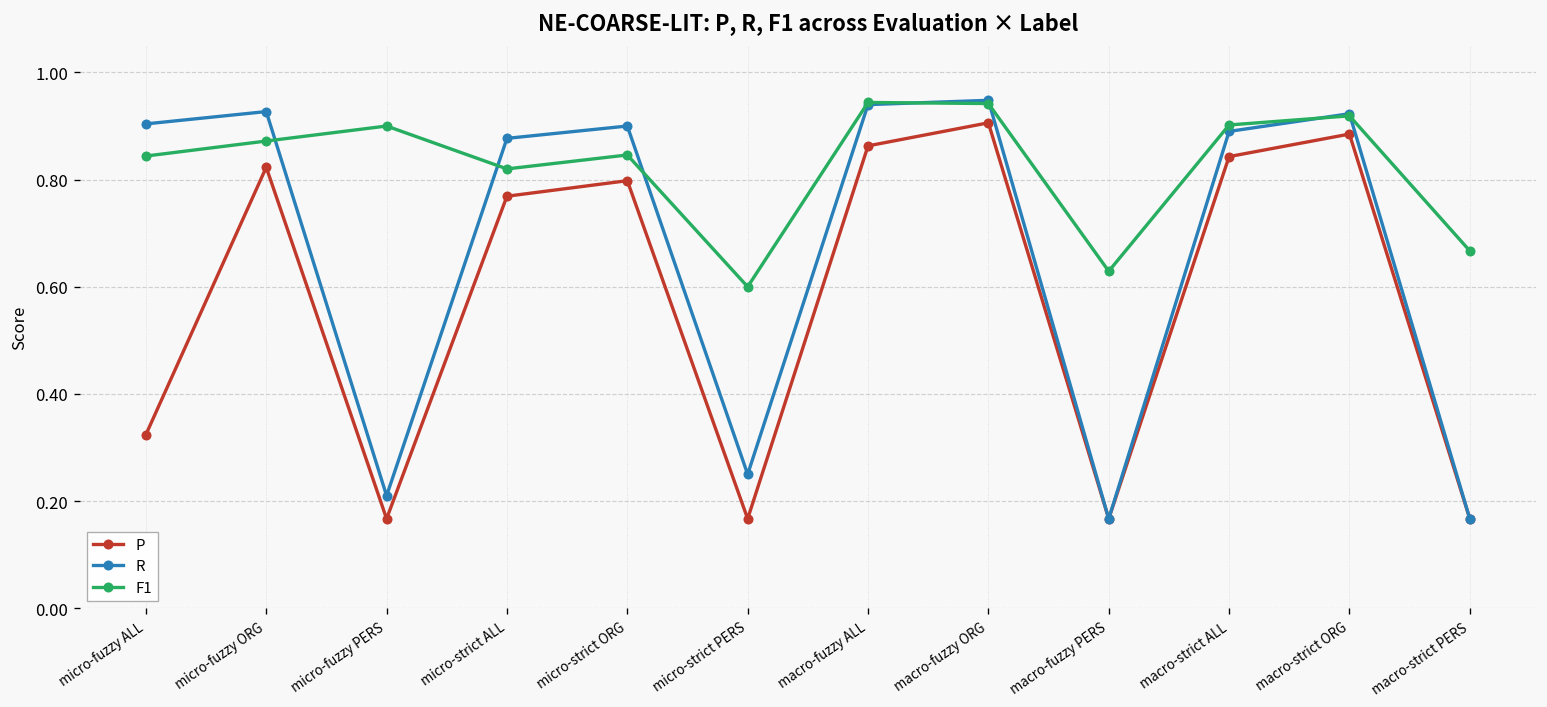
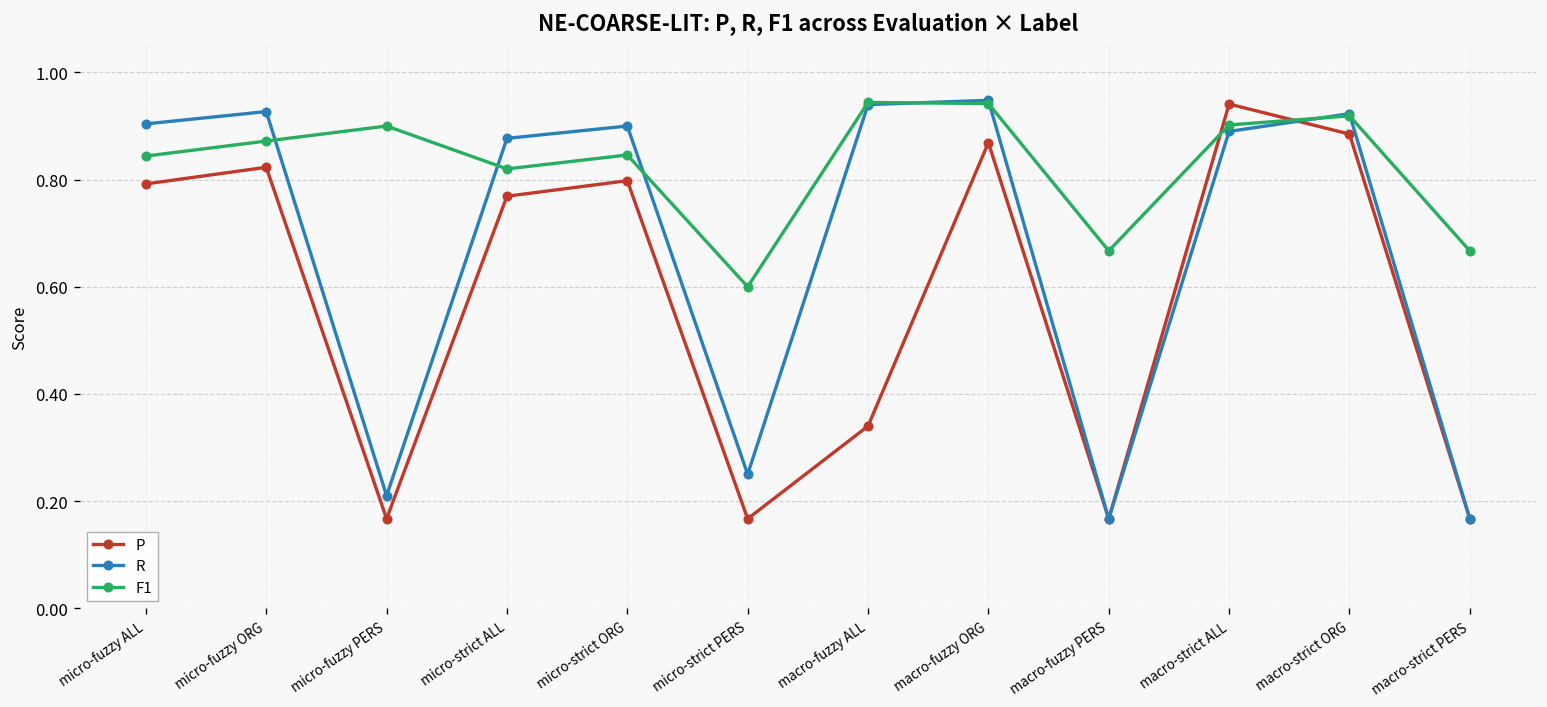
P, micro-fuzzy ALL: 0.32 -> 0.79
P, macro-fuzzy ALL: 0.86 -> 0.34
P, macro-fuzzy ORG: 0.91 -> 0.87
F1, macro-fuzzy PERS: 0.63 -> 0.67
P, macro-strict ALL: 0.84 -> 0.94
